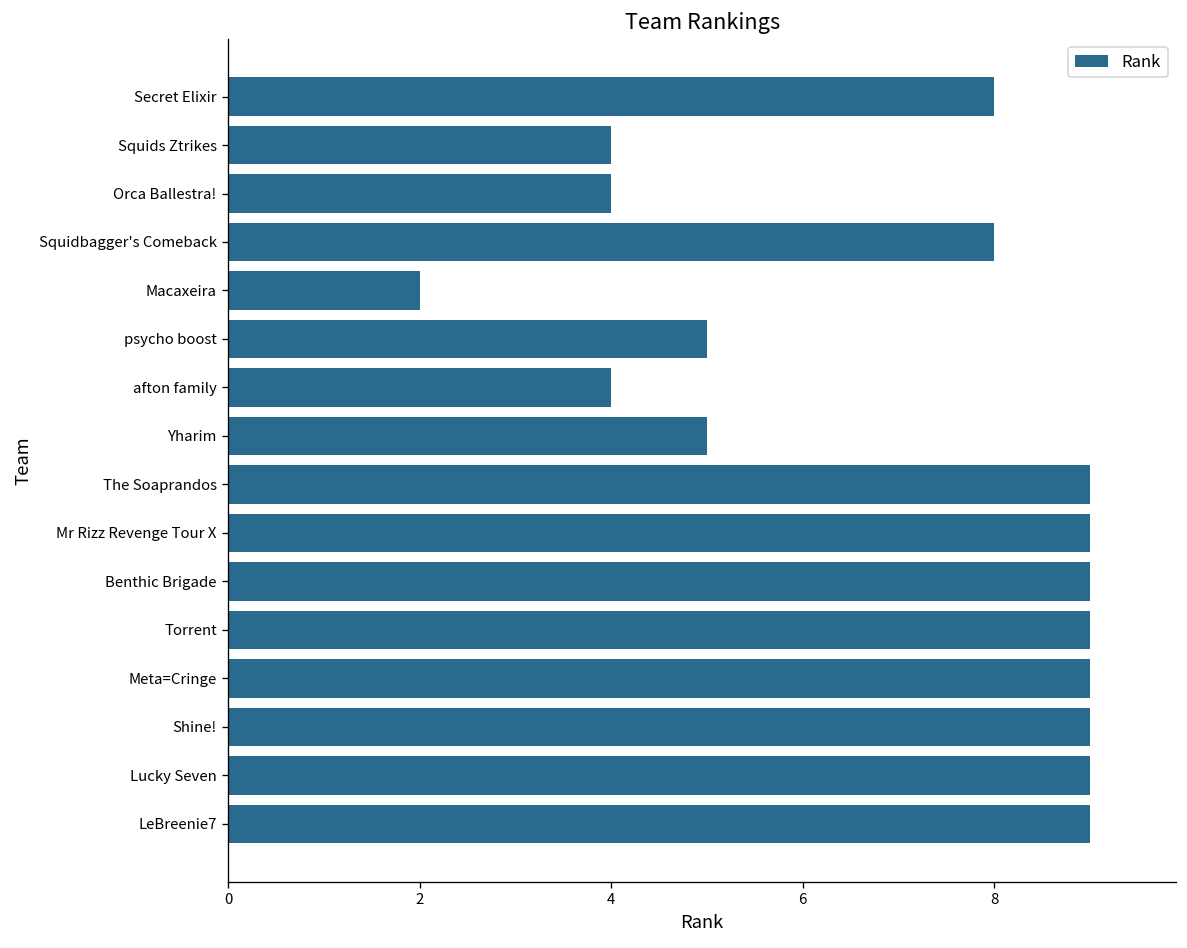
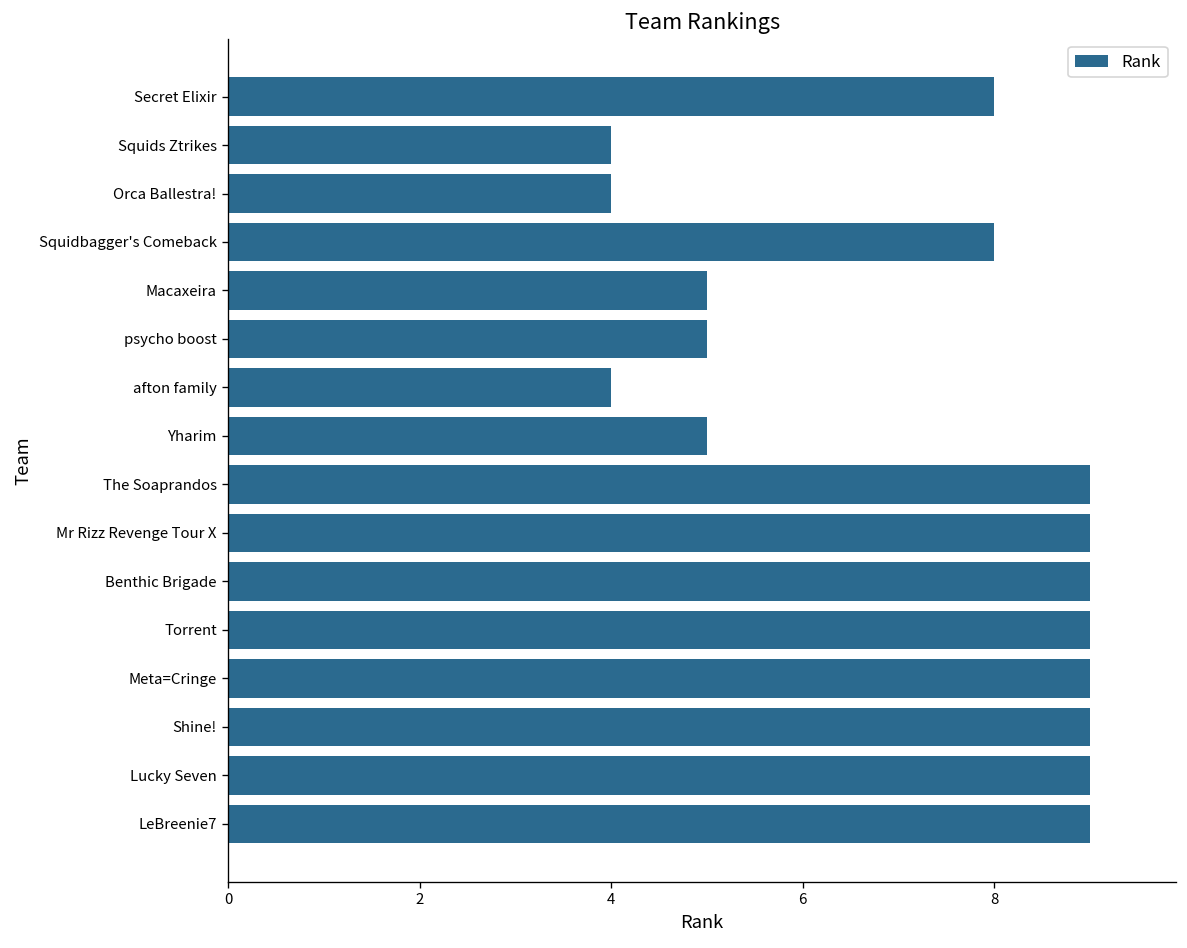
Macaxeira: 2 -> 5
